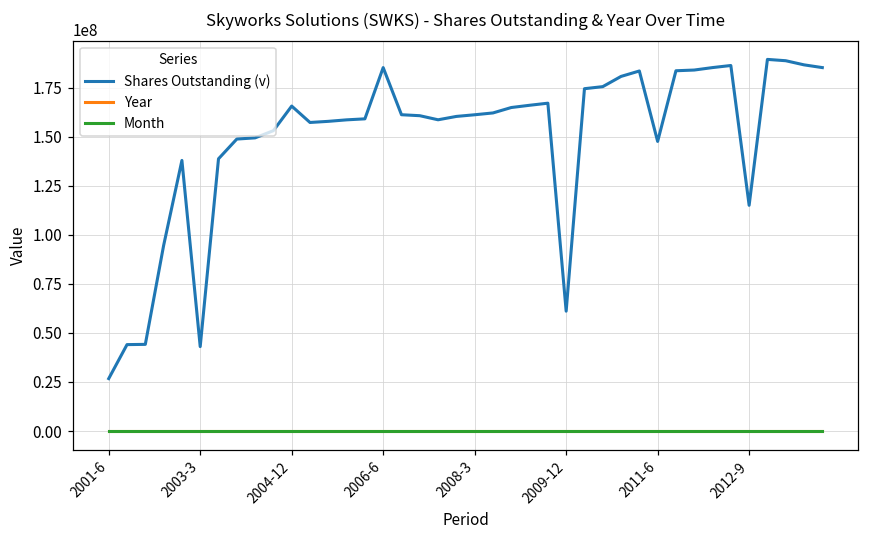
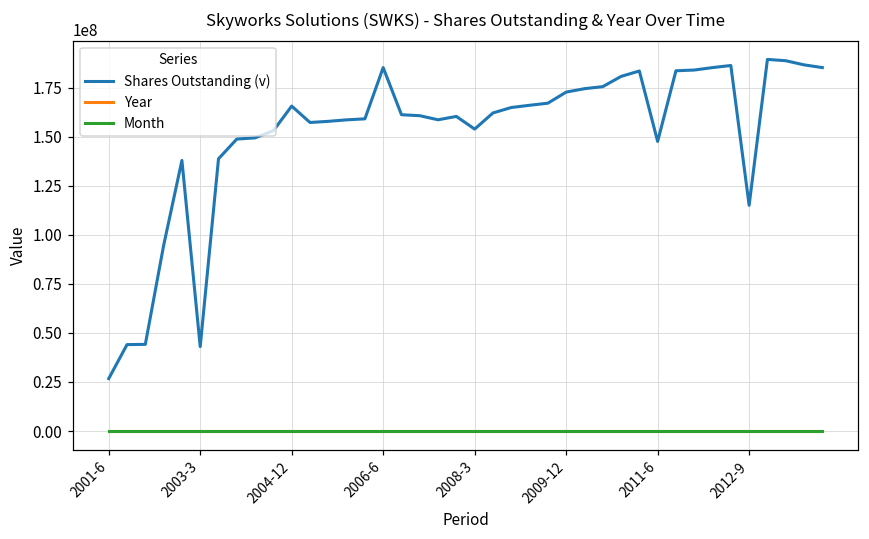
Shares Outstanding (v), 2008-3: 161000000 -> 154000000
Shares Outstanding (v), 2009-12: 61000000 -> 173000000
